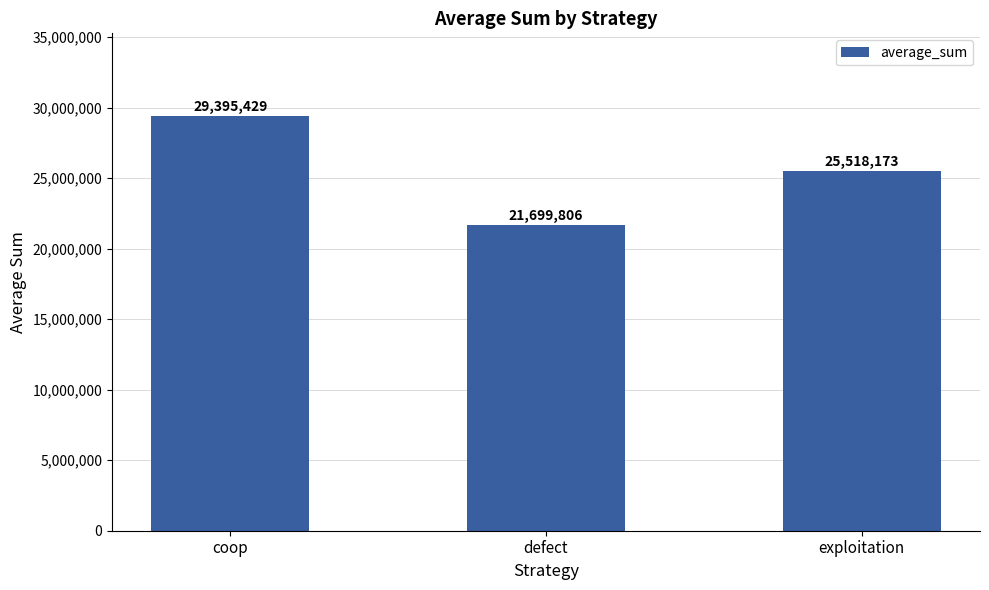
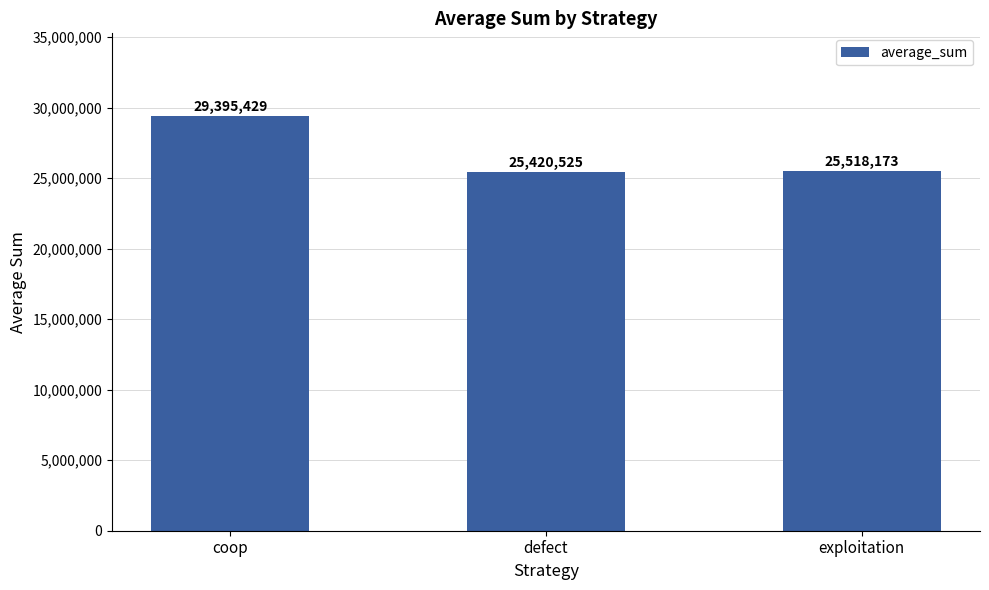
defect: 21,699,806 -> 25,420,525
